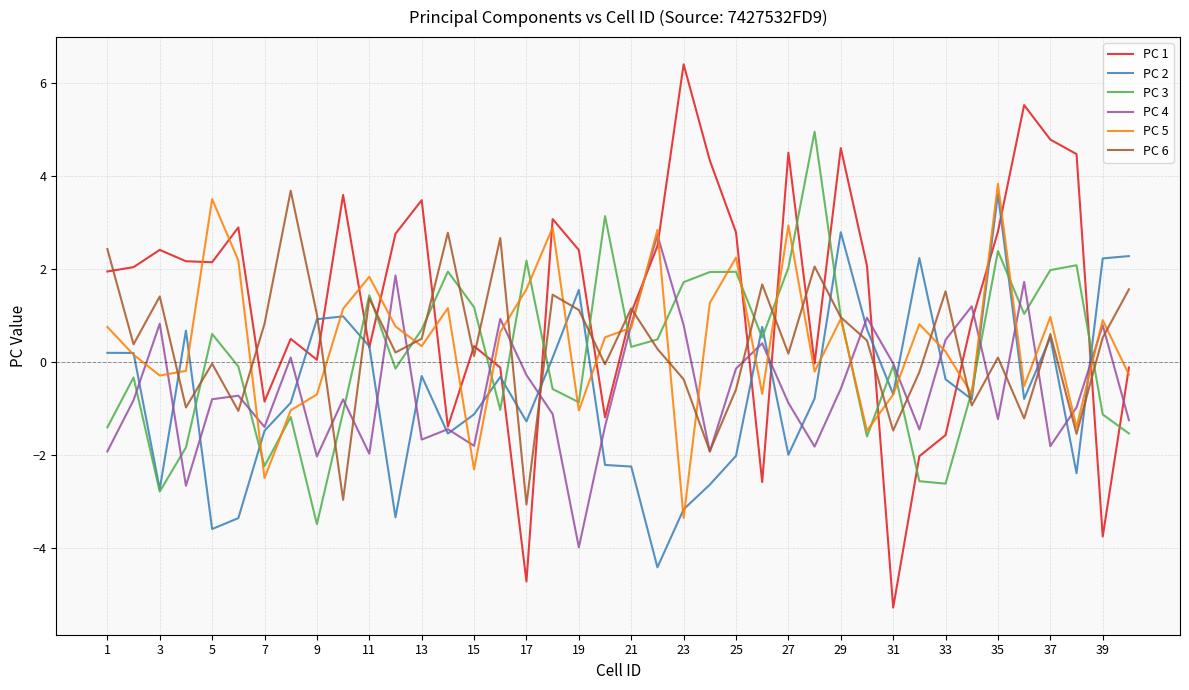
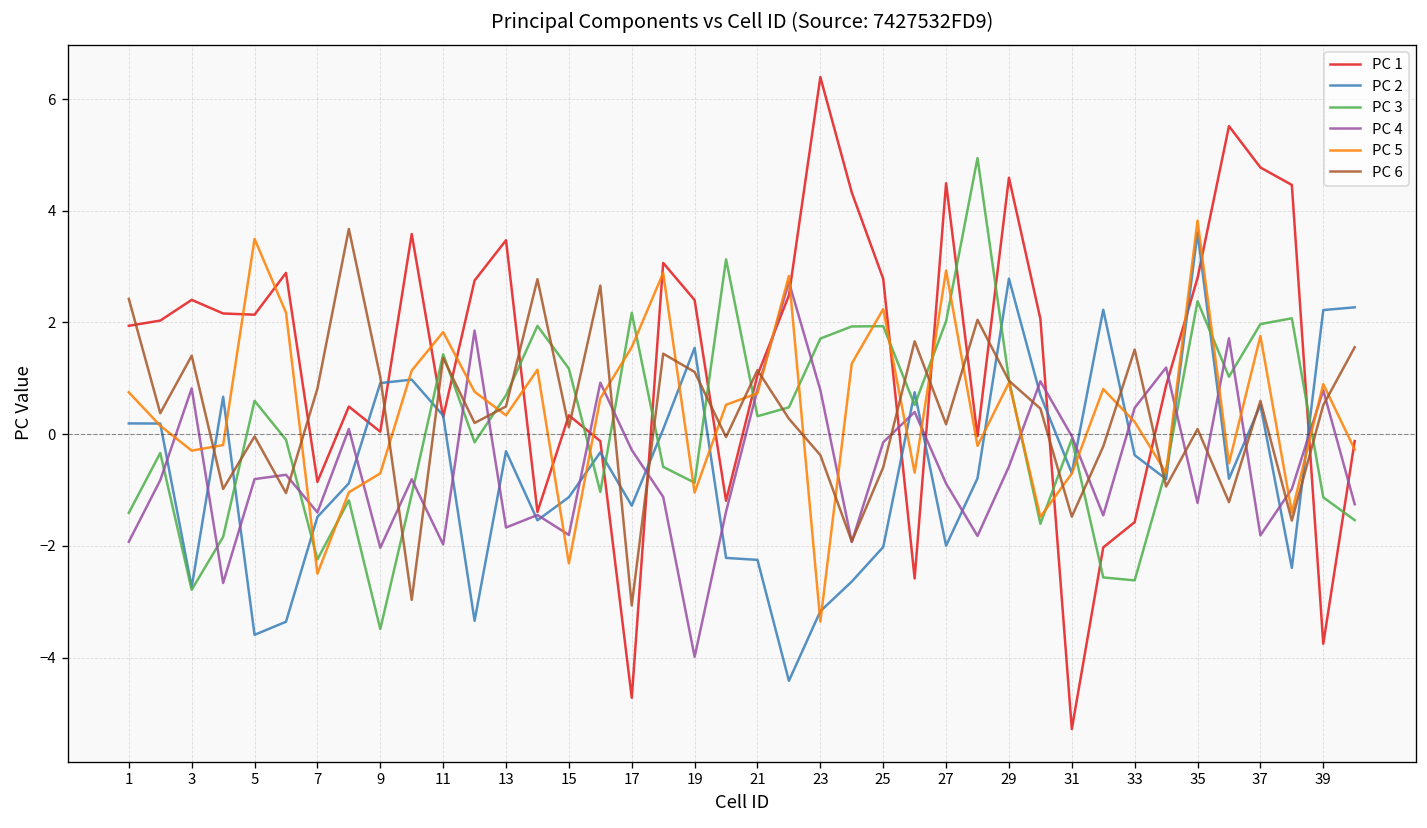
PC 5, 37: 1.0 -> 1.8
